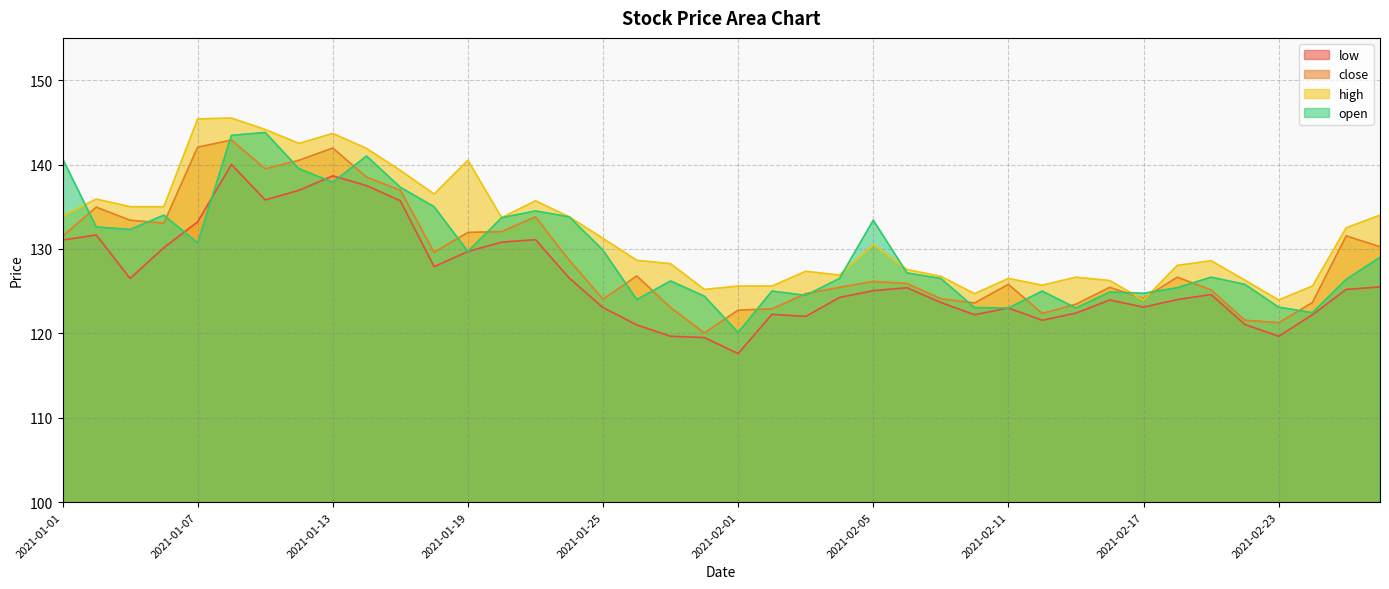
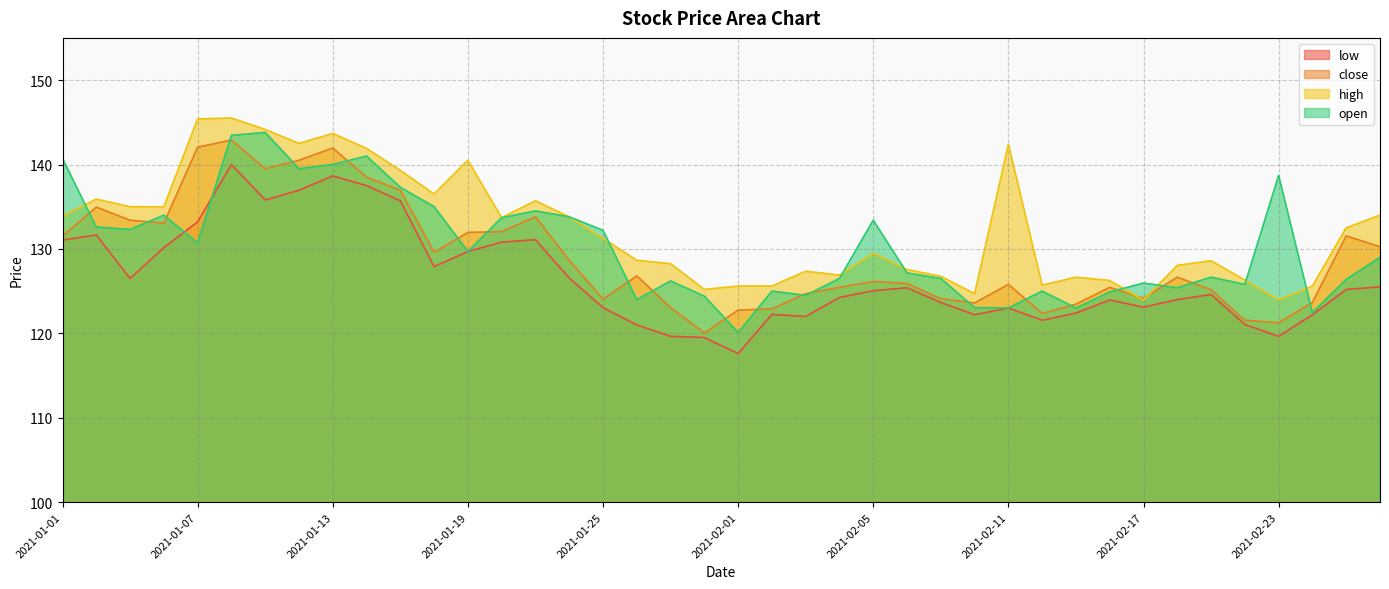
open, 2021-01-13: 138 -> 140
open, 2021-01-25: 130 -> 132
high, 2021-02-05: 131 -> 130
high, 2021-02-11: 127 -> 142
open, 2021-02-17: 125 -> 126
open, 2021-02-23: 123 -> 139
